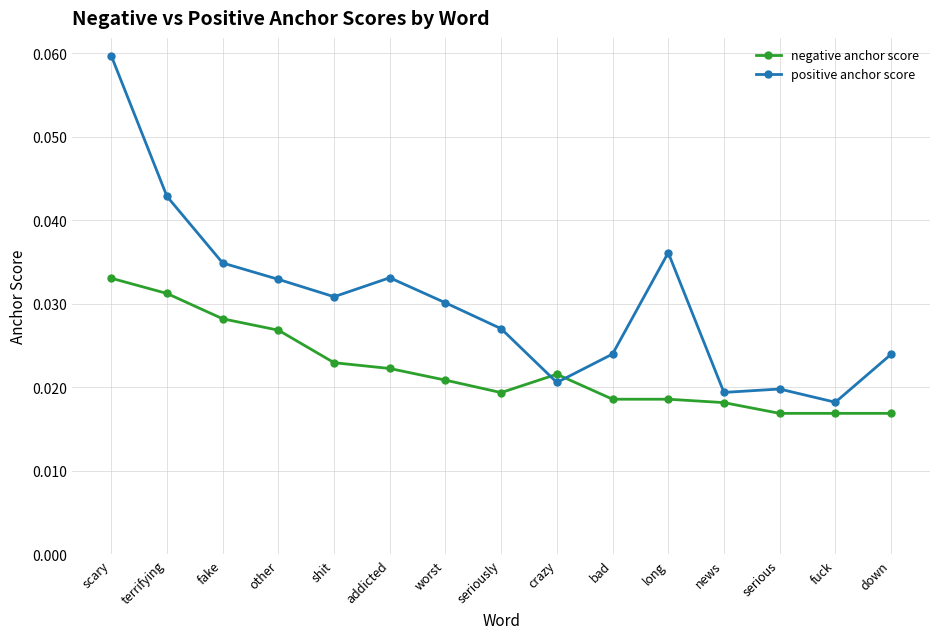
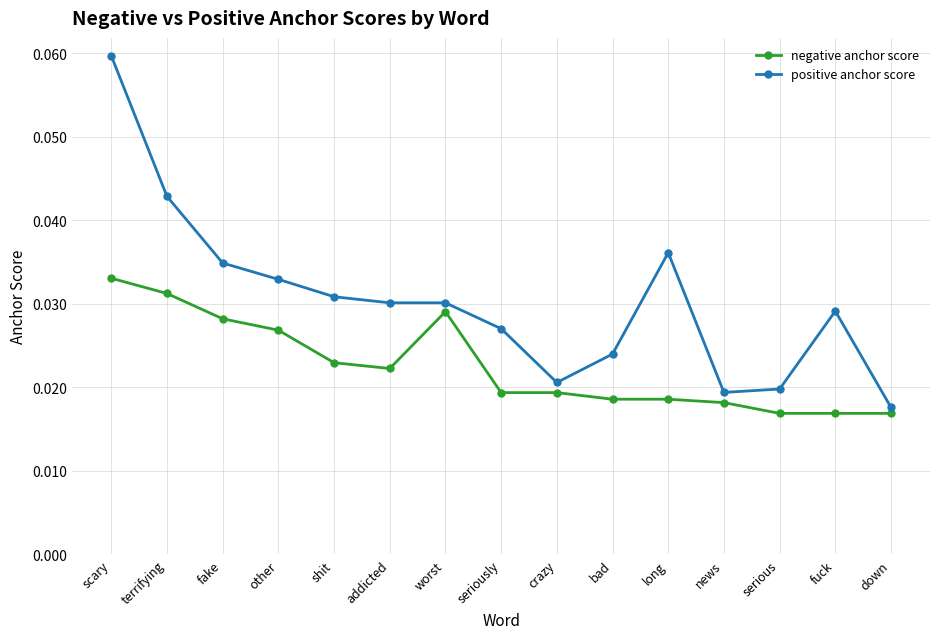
positive anchor score, addicted: 0.033 -> 0.030
negative anchor score, worst: 0.021 -> 0.029
negative anchor score, crazy: 0.022 -> 0.019
positive anchor score, fuck: 0.018 -> 0.029
positive anchor score, down: 0.024 -> 0.018
